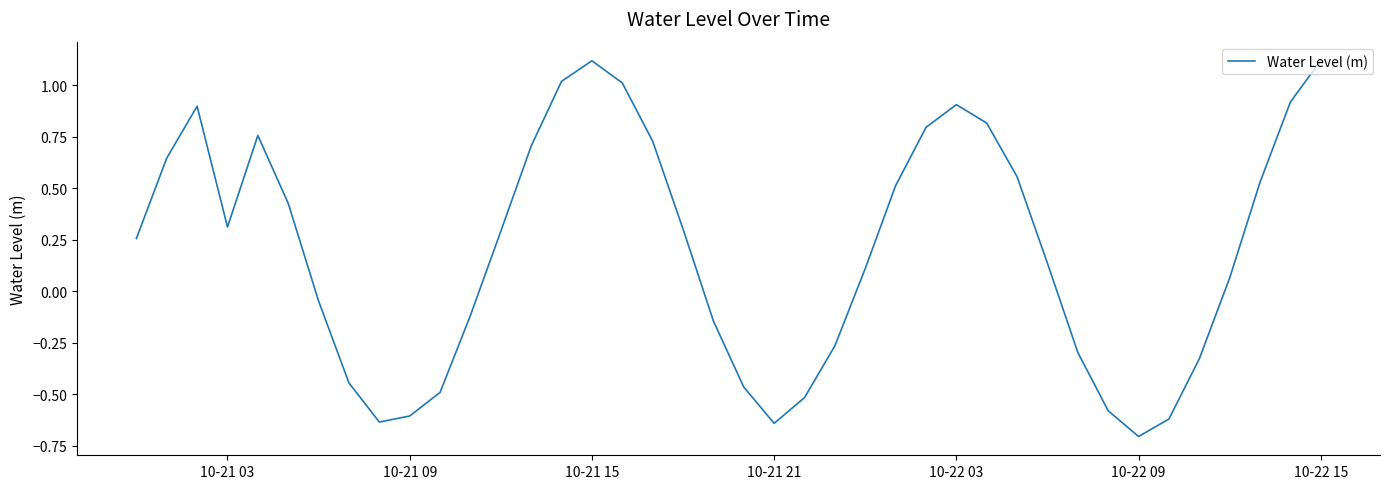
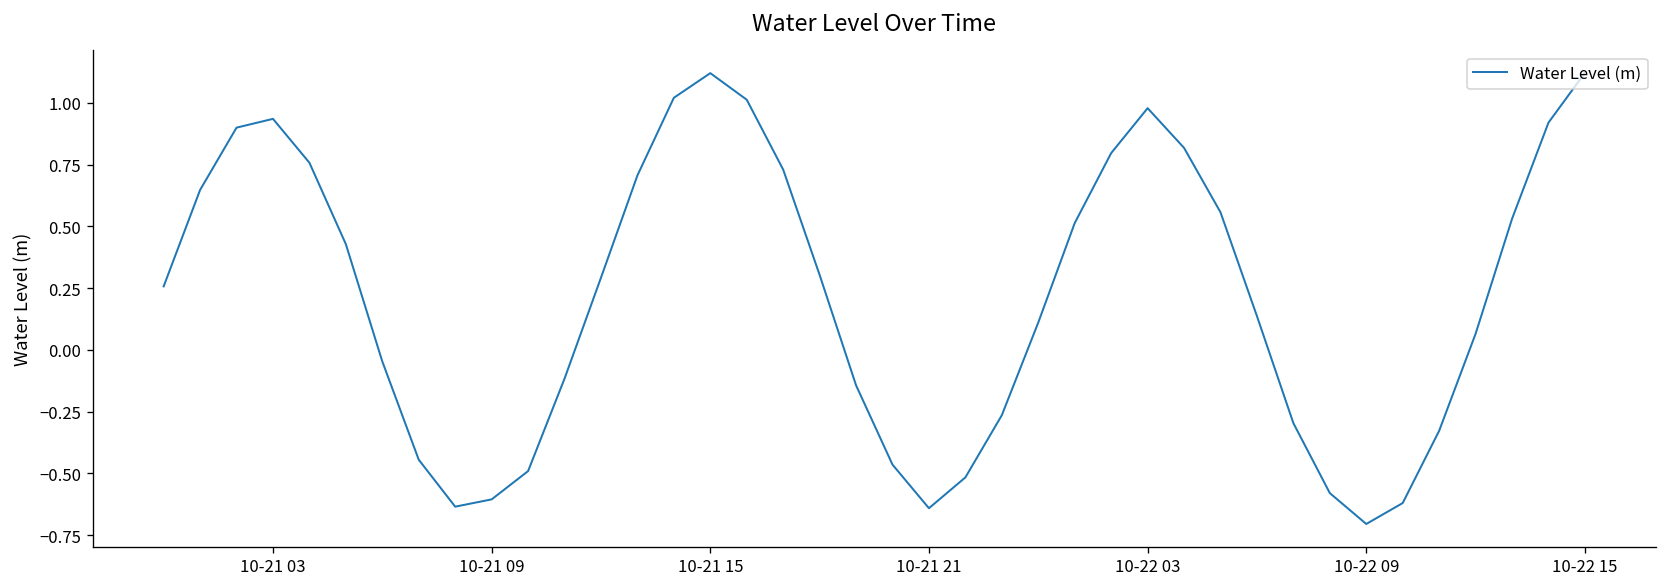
10-21 03: 0.31 -> 0.93
10-22 03: 0.91 -> 0.98
